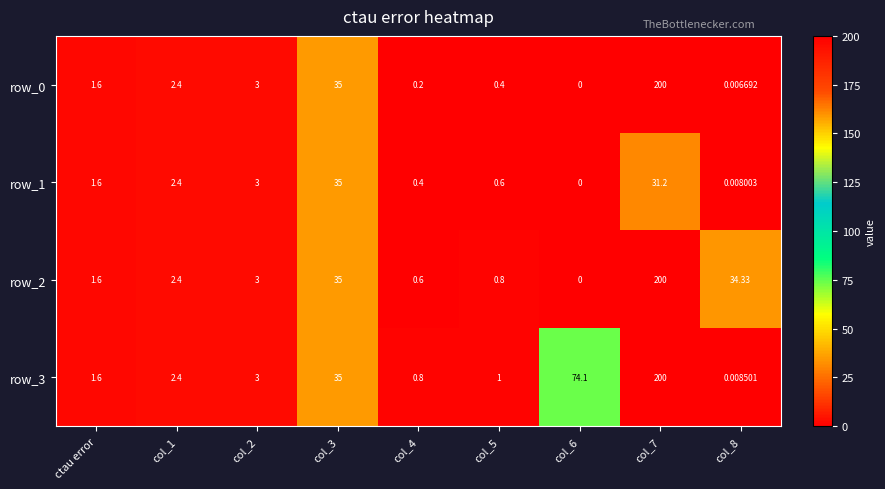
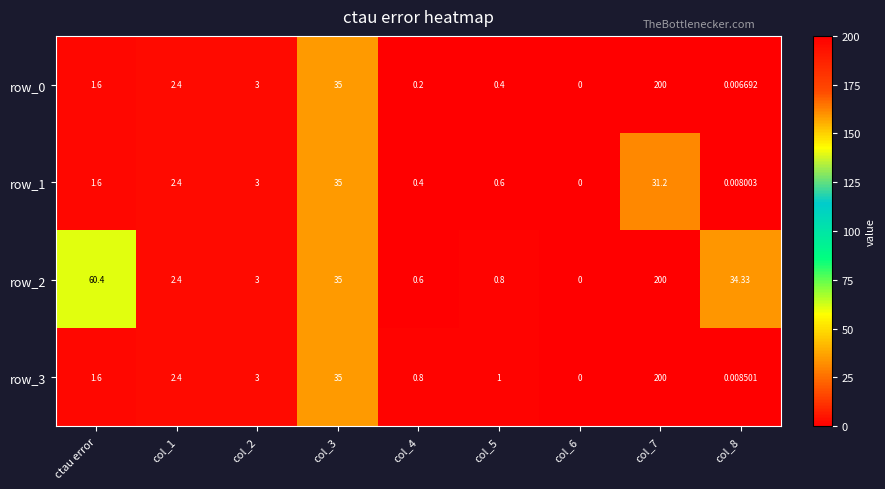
row_2, ctau error: 1.6 -> 60.4
row_3, col_6: 74.1 -> 0
